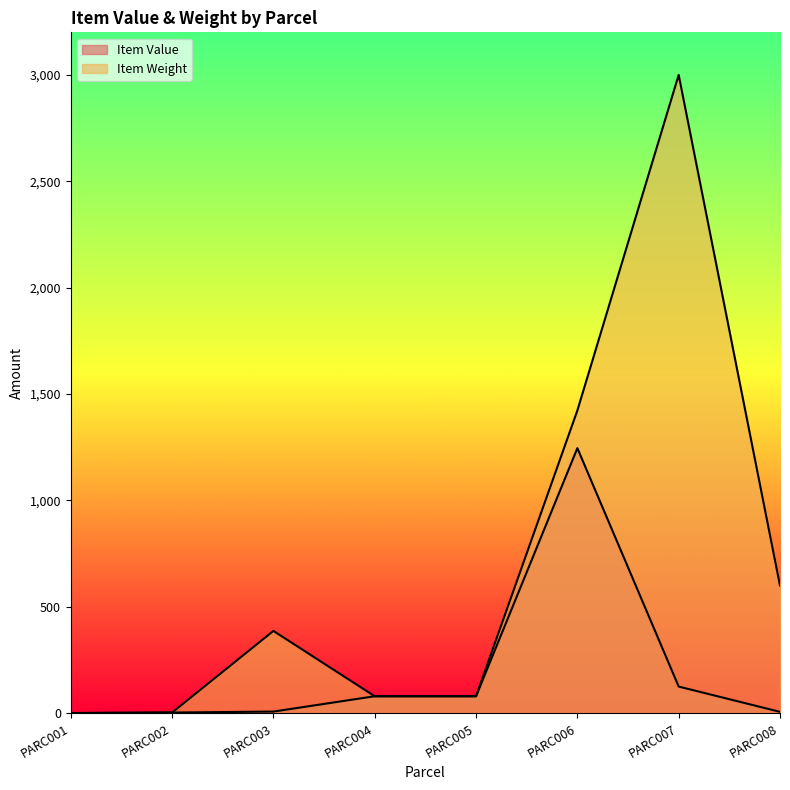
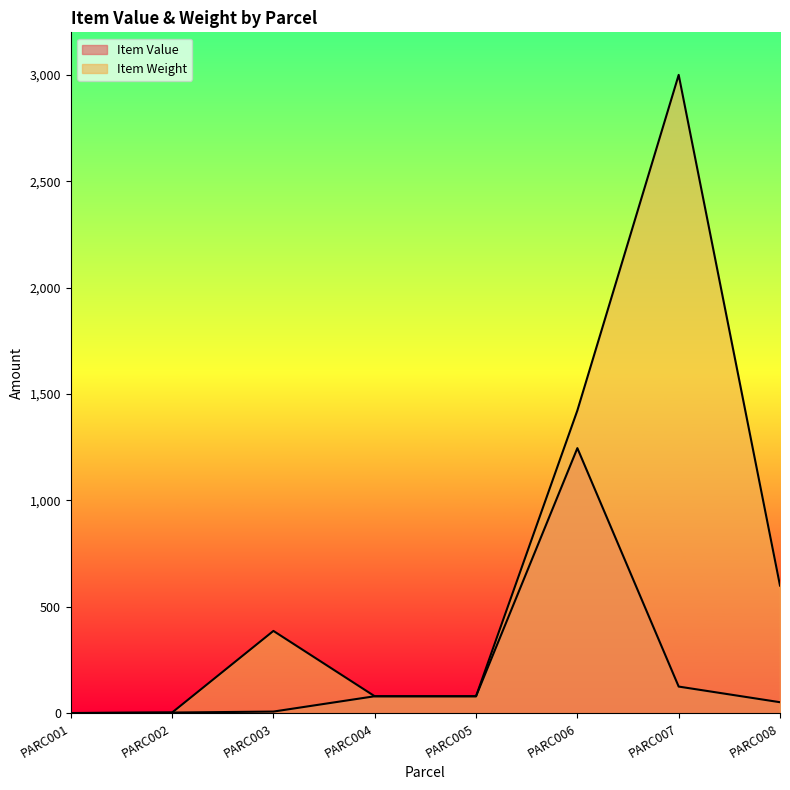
Item Value, PARC008: 10 -> 50
